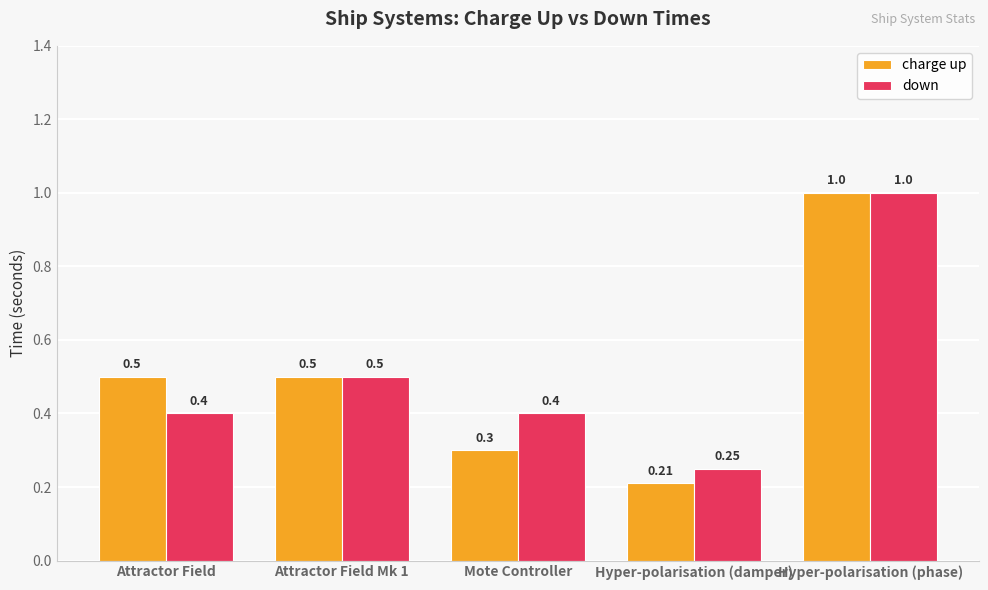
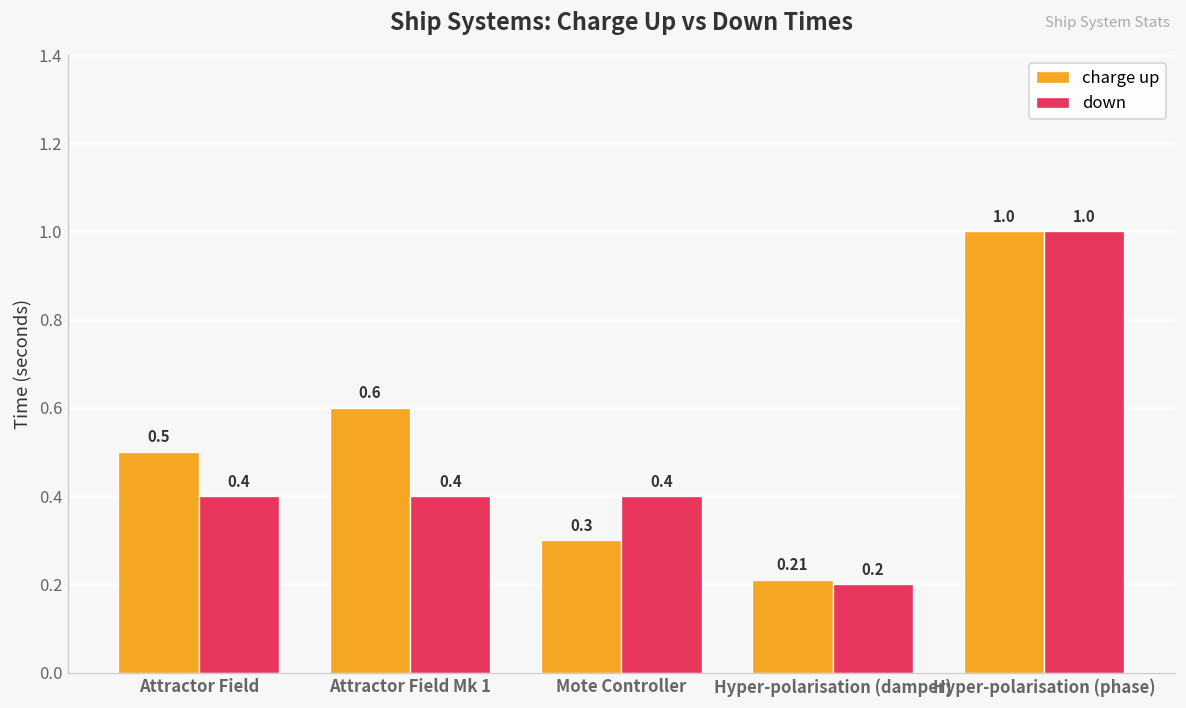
charge up, Attractor Field Mk 1: 0.5 -> 0.6
down, Attractor Field Mk 1: 0.5 -> 0.4
down, Hyper-polarisation (damper): 0.25 -> 0.2
